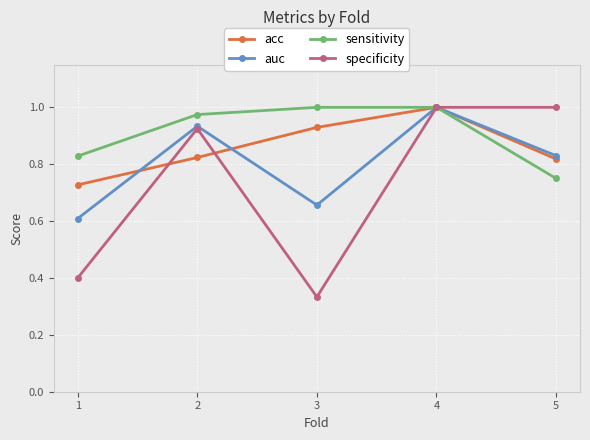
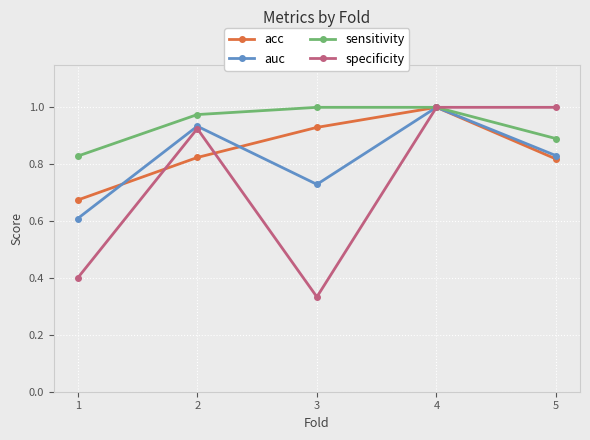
acc, 1: 0.73 -> 0.67
auc, 3: 0.66 -> 0.73
sensitivity, 5: 0.75 -> 0.89
